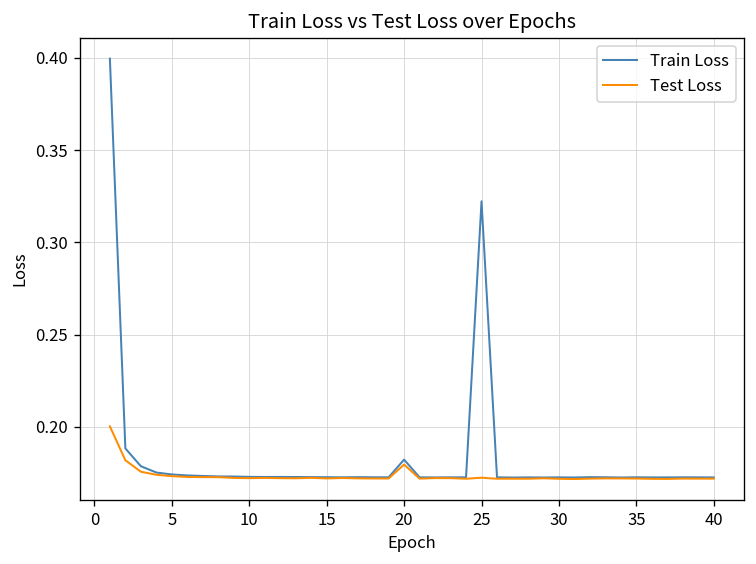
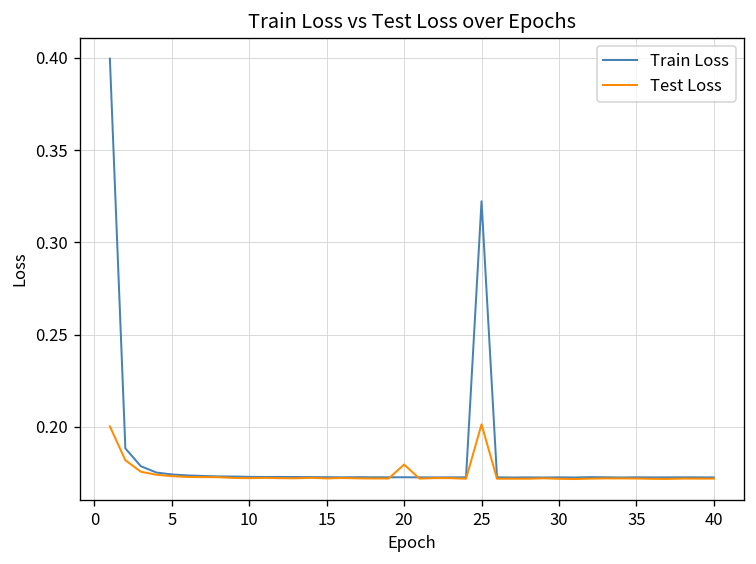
Train Loss, 20: 0.182 -> 0.173
Test Loss, 25: 0.172 -> 0.201
